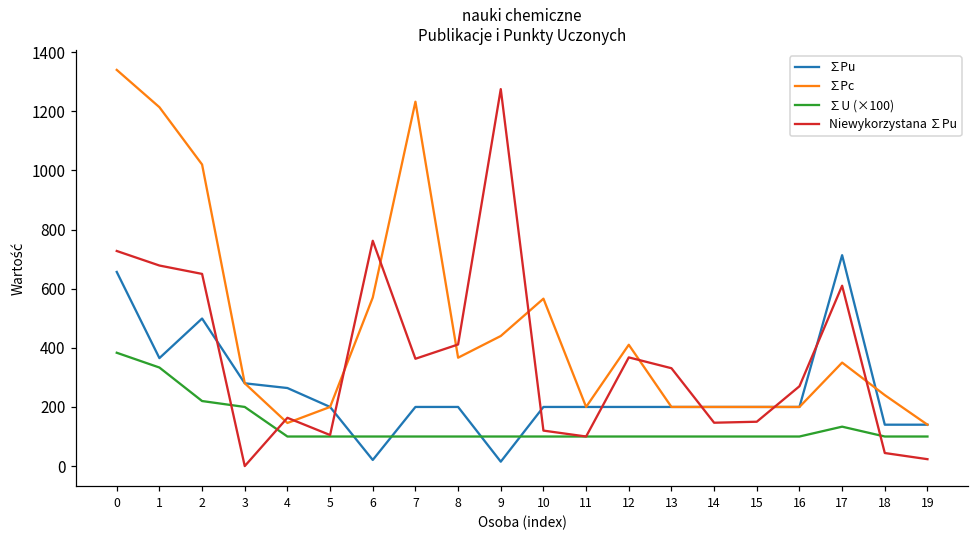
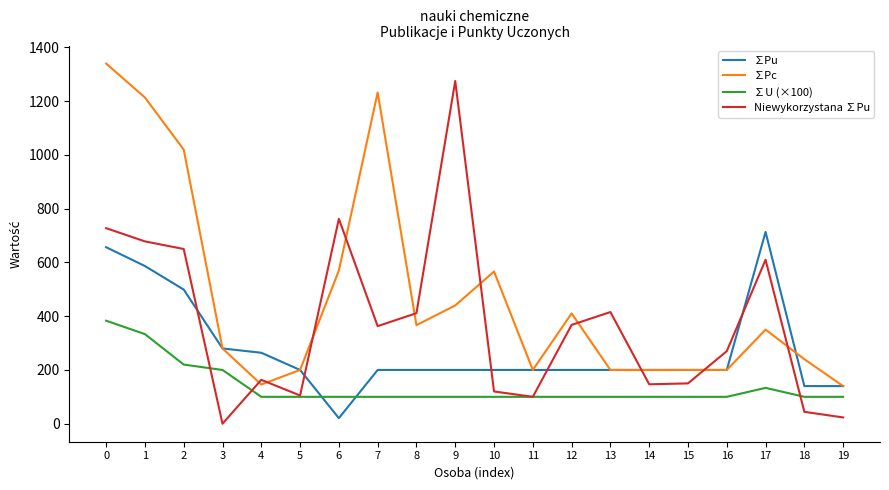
∑Pu, 1: 370 -> 590
∑Pu, 9: 10 -> 200
Niewykorzystana ∑Pu, 13: 330 -> 420
